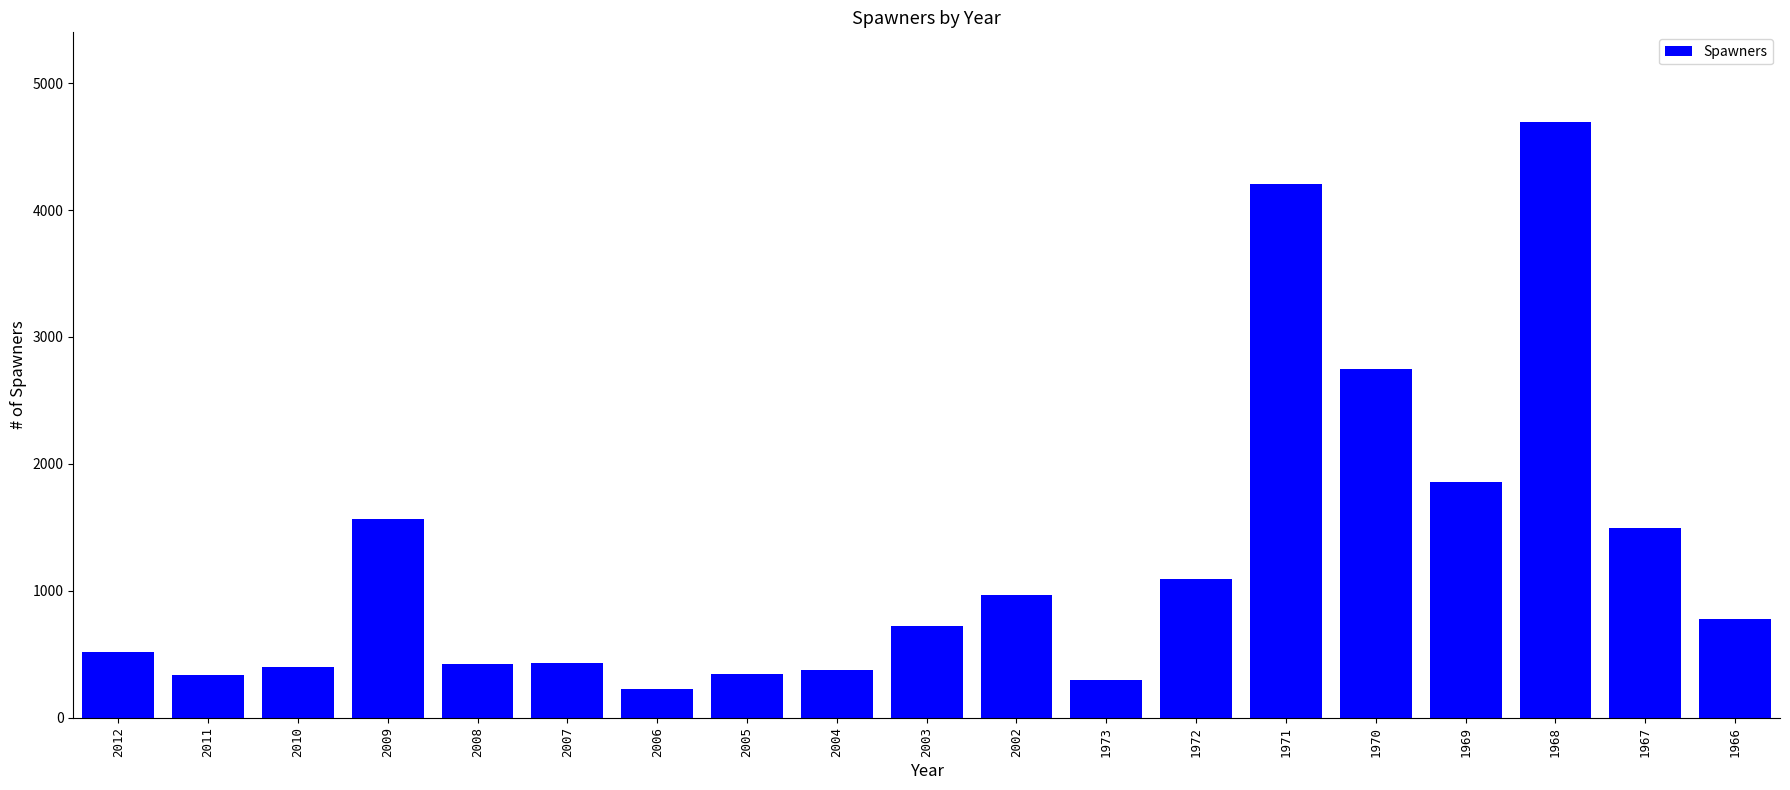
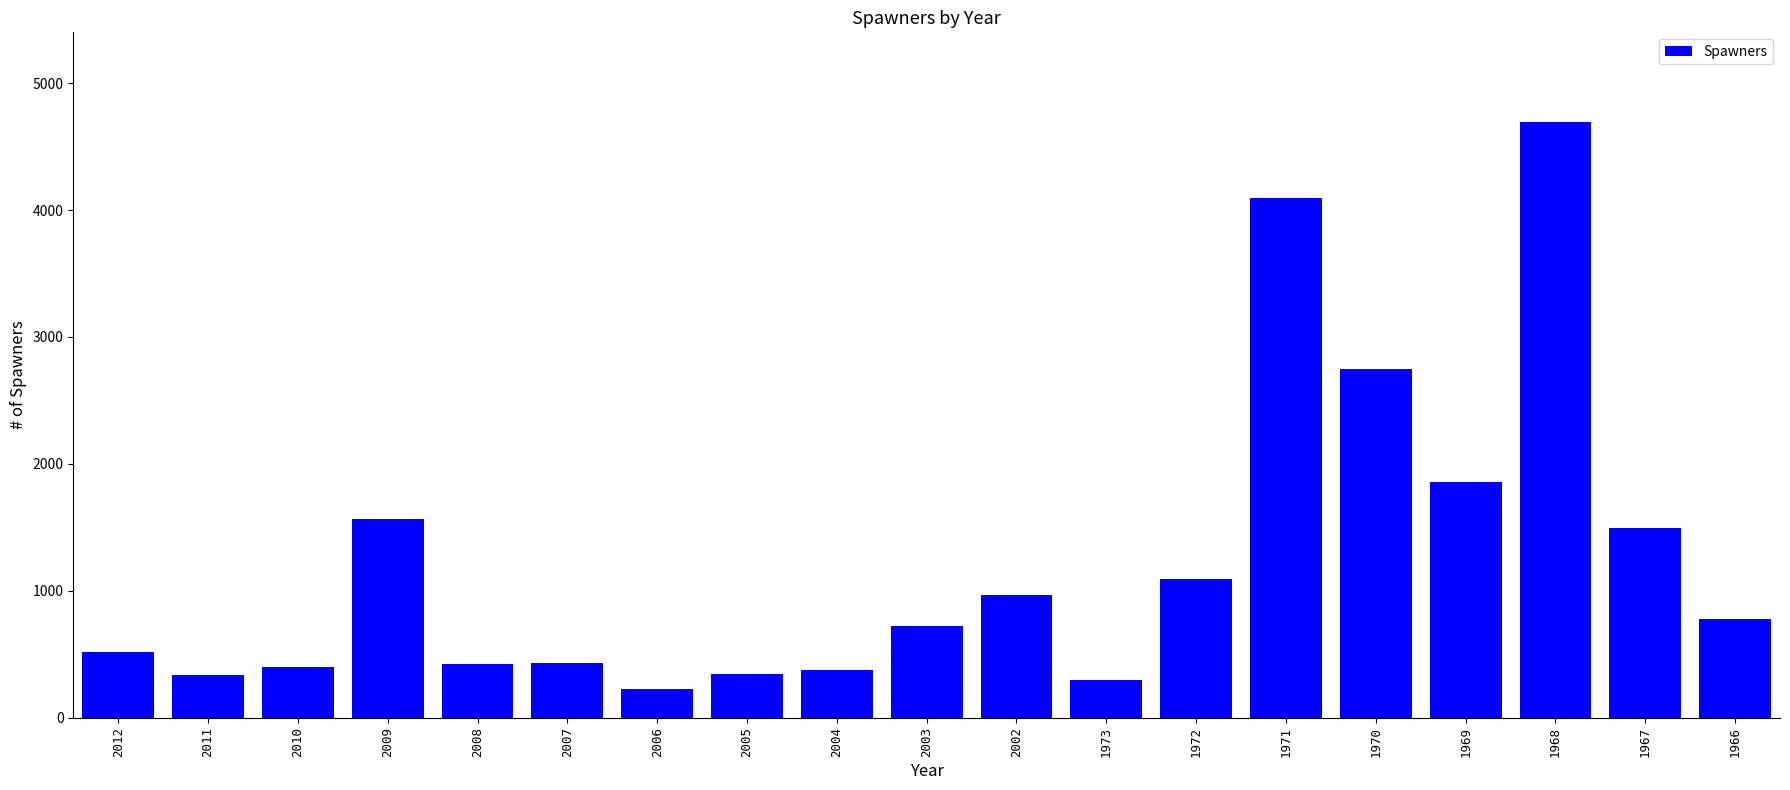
1971: 4200 -> 4100
